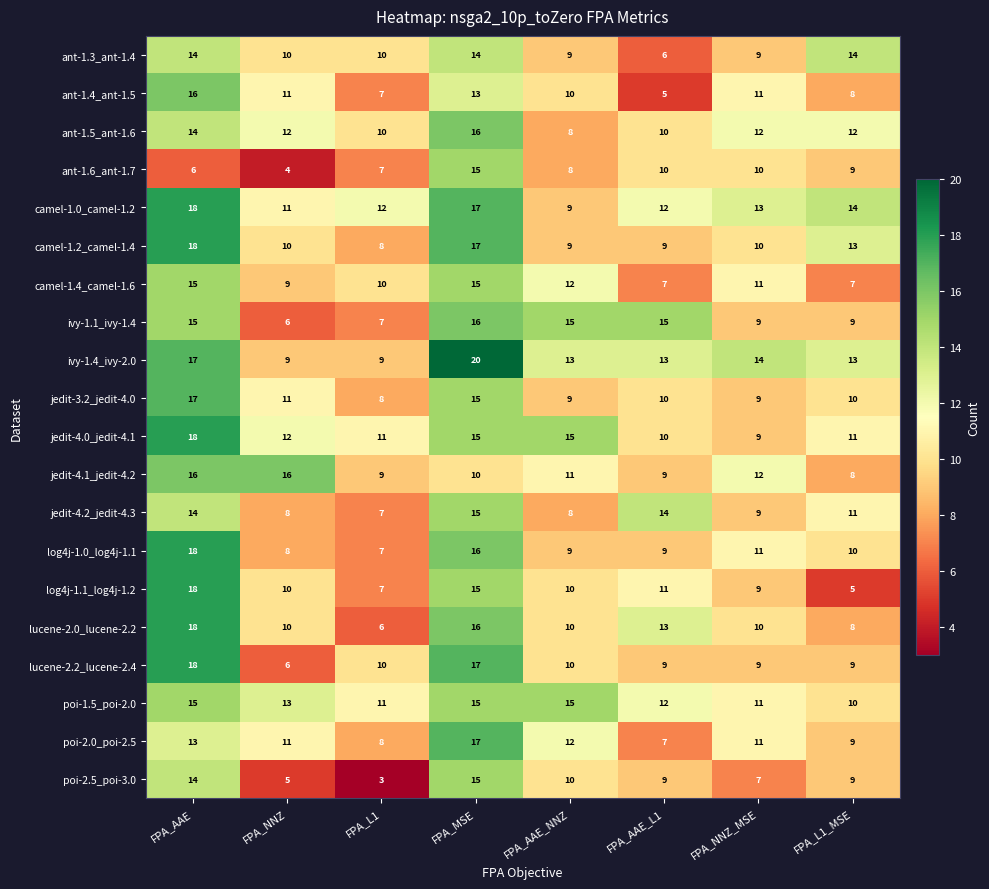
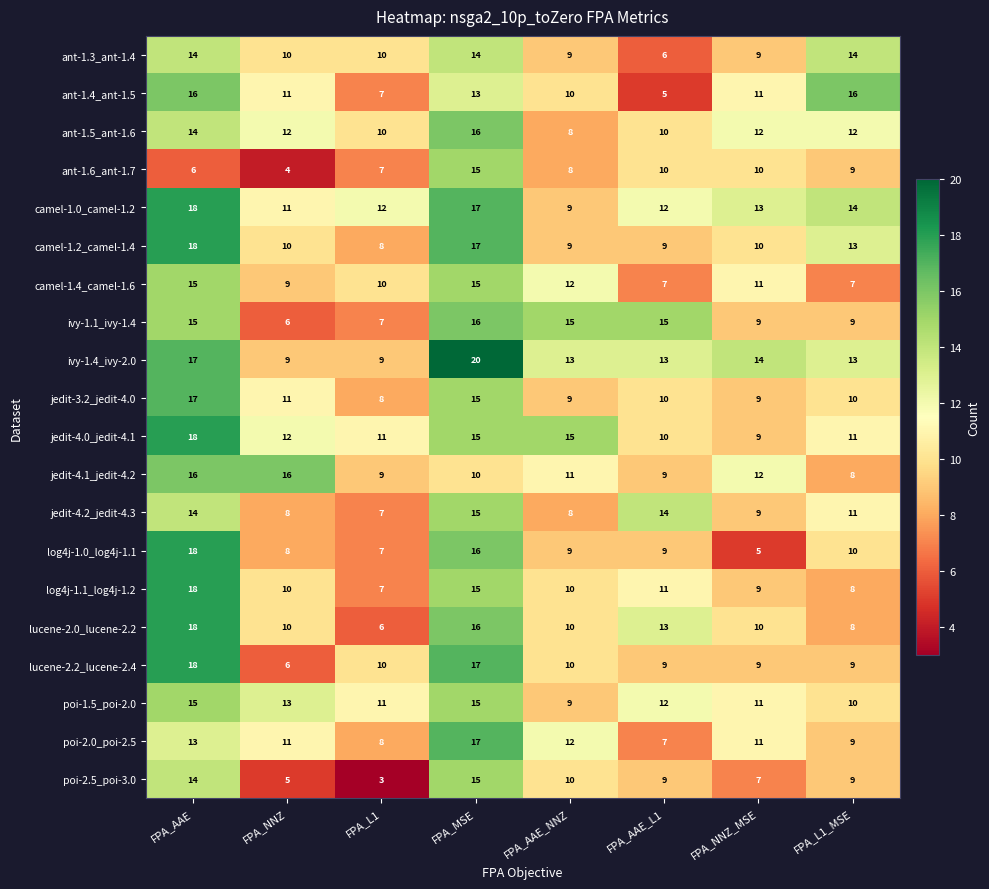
ant-1.4_ant-1.5, FPA_L1_MSE: 8 -> 16
log4j-1.0_log4j-1.1, FPA_NNZ_MSE: 11 -> 5
log4j-1.1_log4j-1.2, FPA_L1_MSE: 5 -> 8
poi-1.5_poi-2.0, FPA_AAE_NNZ: 15 -> 9
